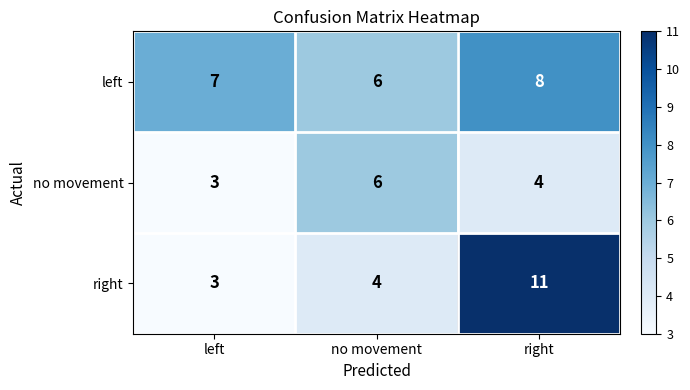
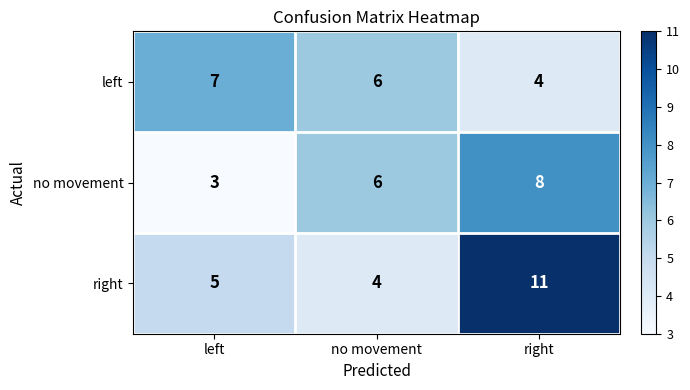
left, right: 8 -> 4
no movement, right: 4 -> 8
right, left: 3 -> 5
